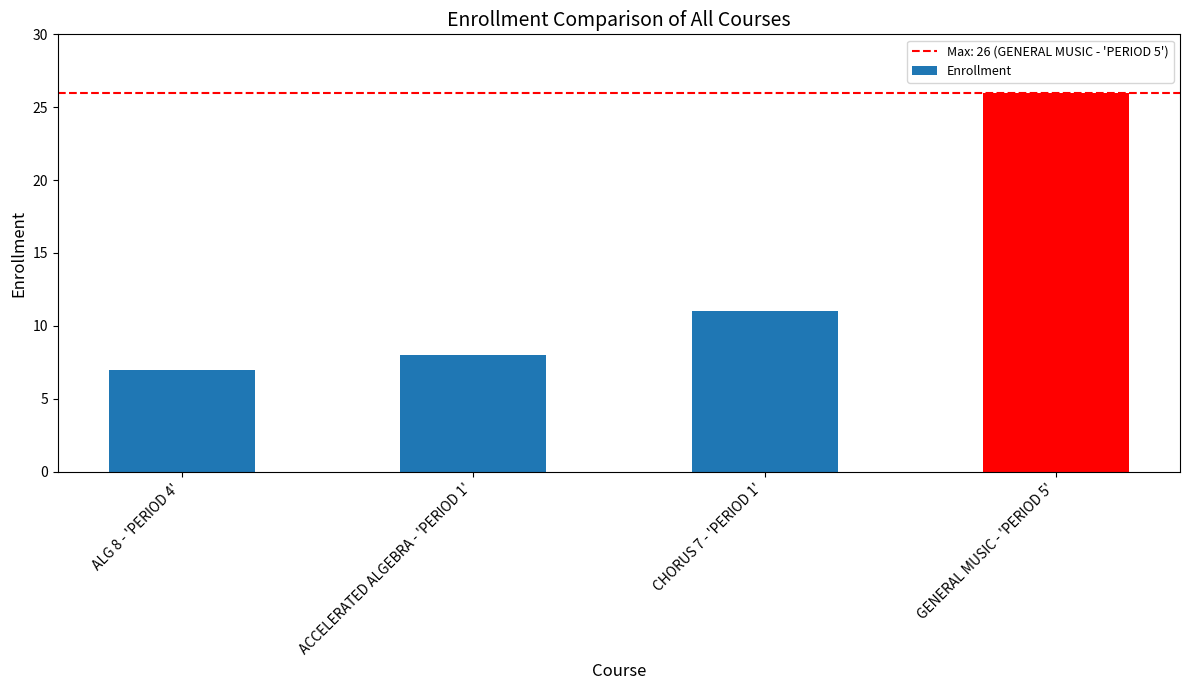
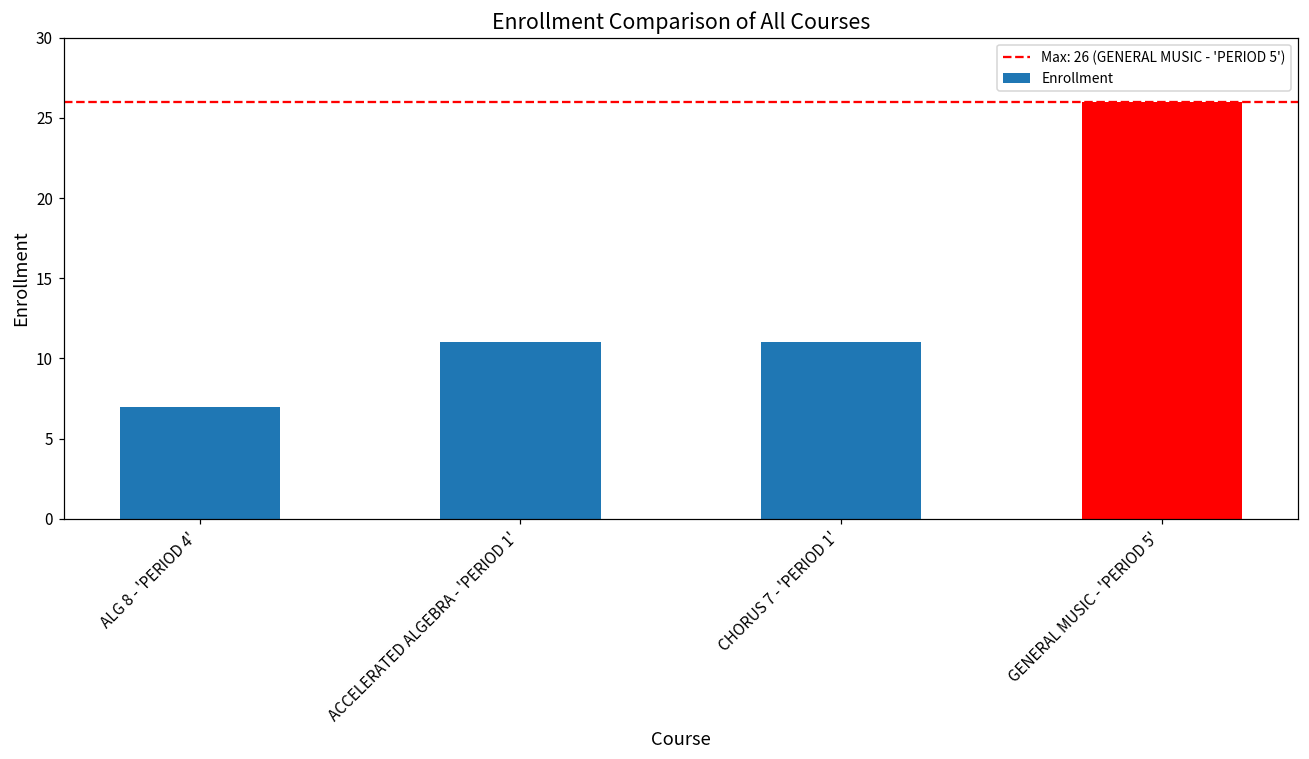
ACCELERATED ALGEBRA - 'PERIOD 1': 8 -> 11
